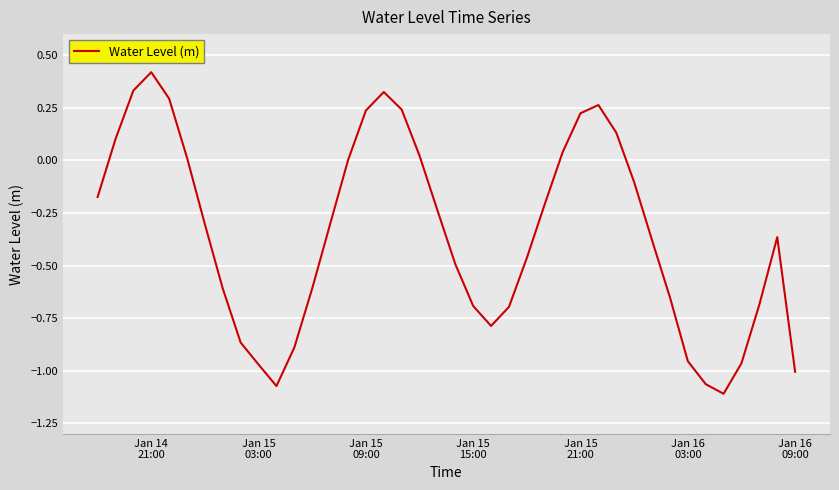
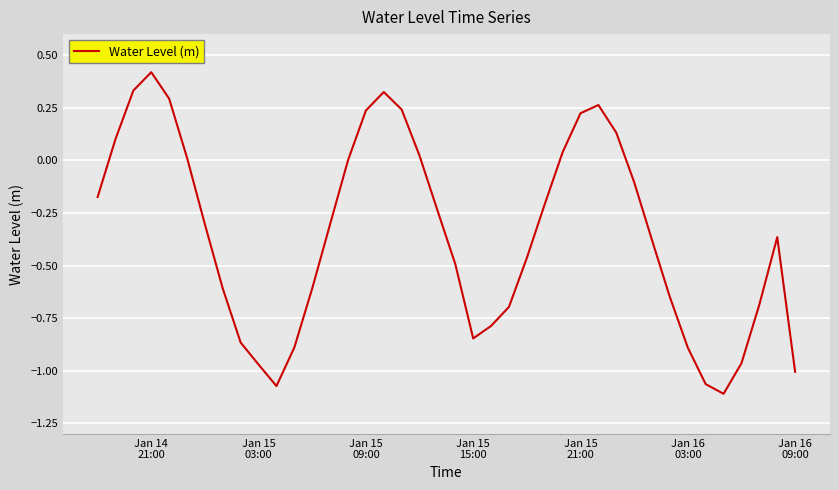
Jan 15 15:00: -0.69 -> -0.85
Jan 16 03:00: -0.95 -> -0.89
